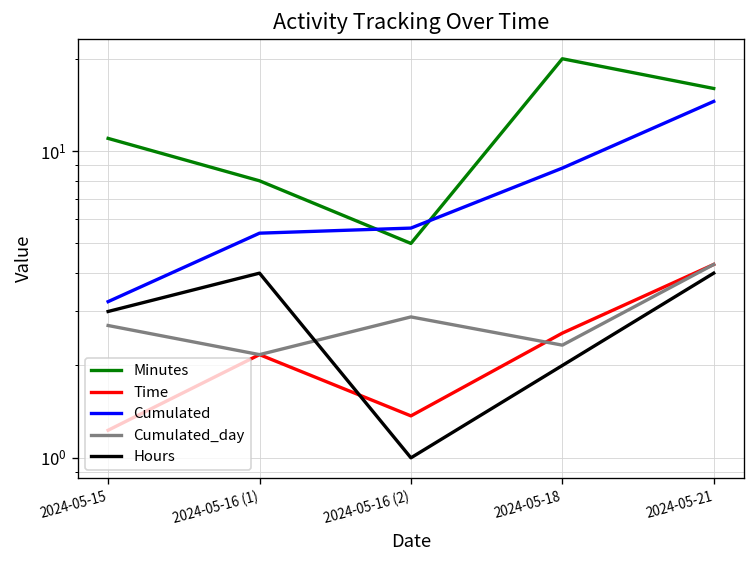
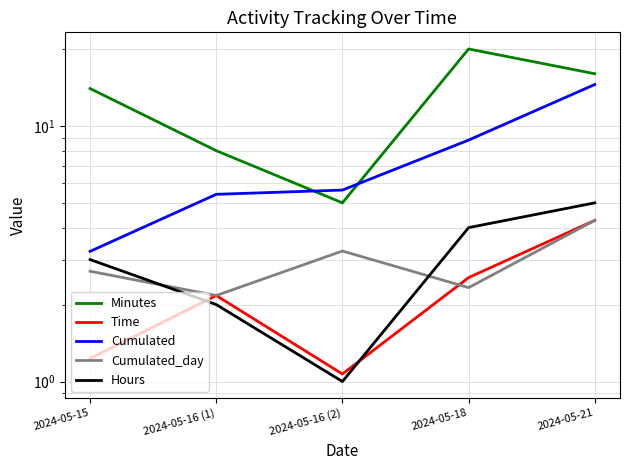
Minutes, 2024-05-15: 11 -> 14
Hours, 2024-05-16 (1): 4 -> 2
Time, 2024-05-16 (2): 1.4 -> 1.07
Cumulated_day, 2024-05-16 (2): 2.9 -> 3.2
Hours, 2024-05-18: 2 -> 4
Hours, 2024-05-21: 4 -> 5
